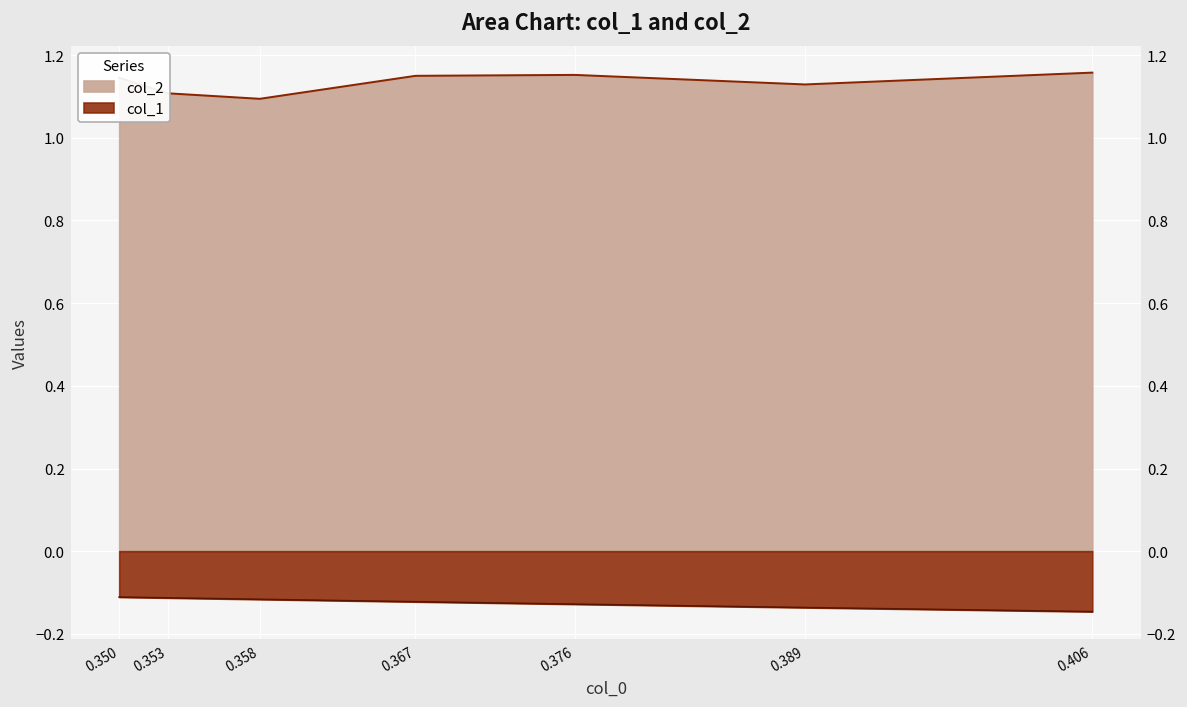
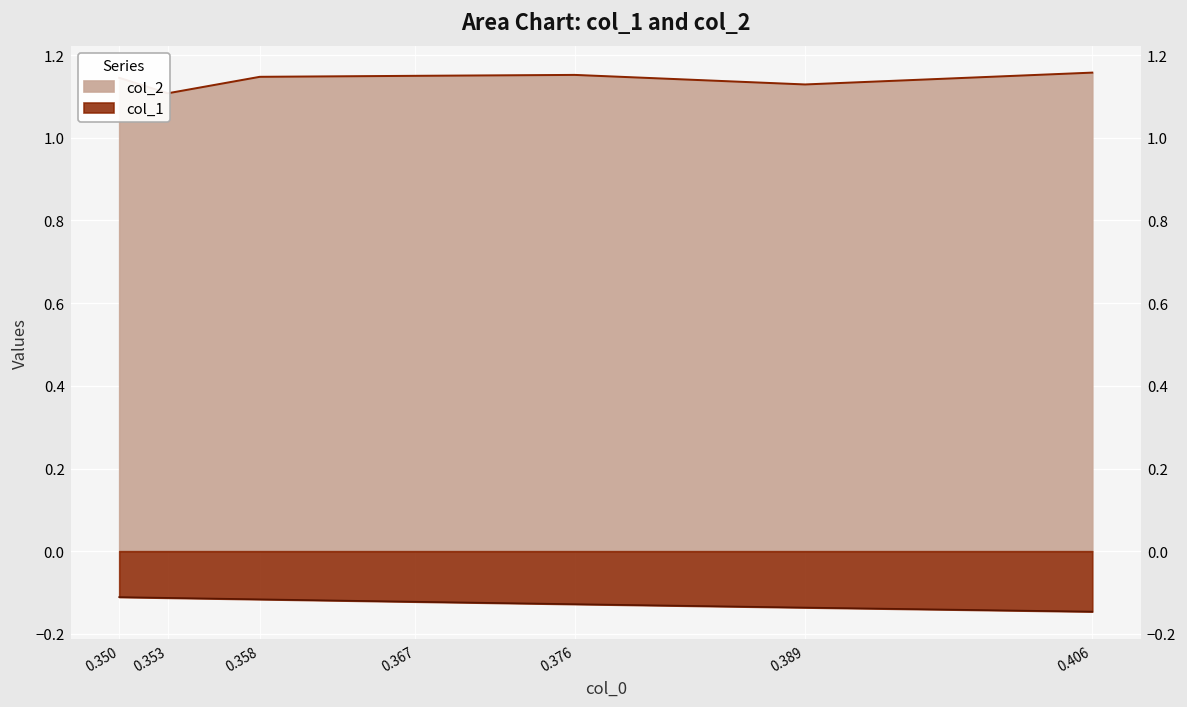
col_2, 0.358: 1.09 -> 1.15
